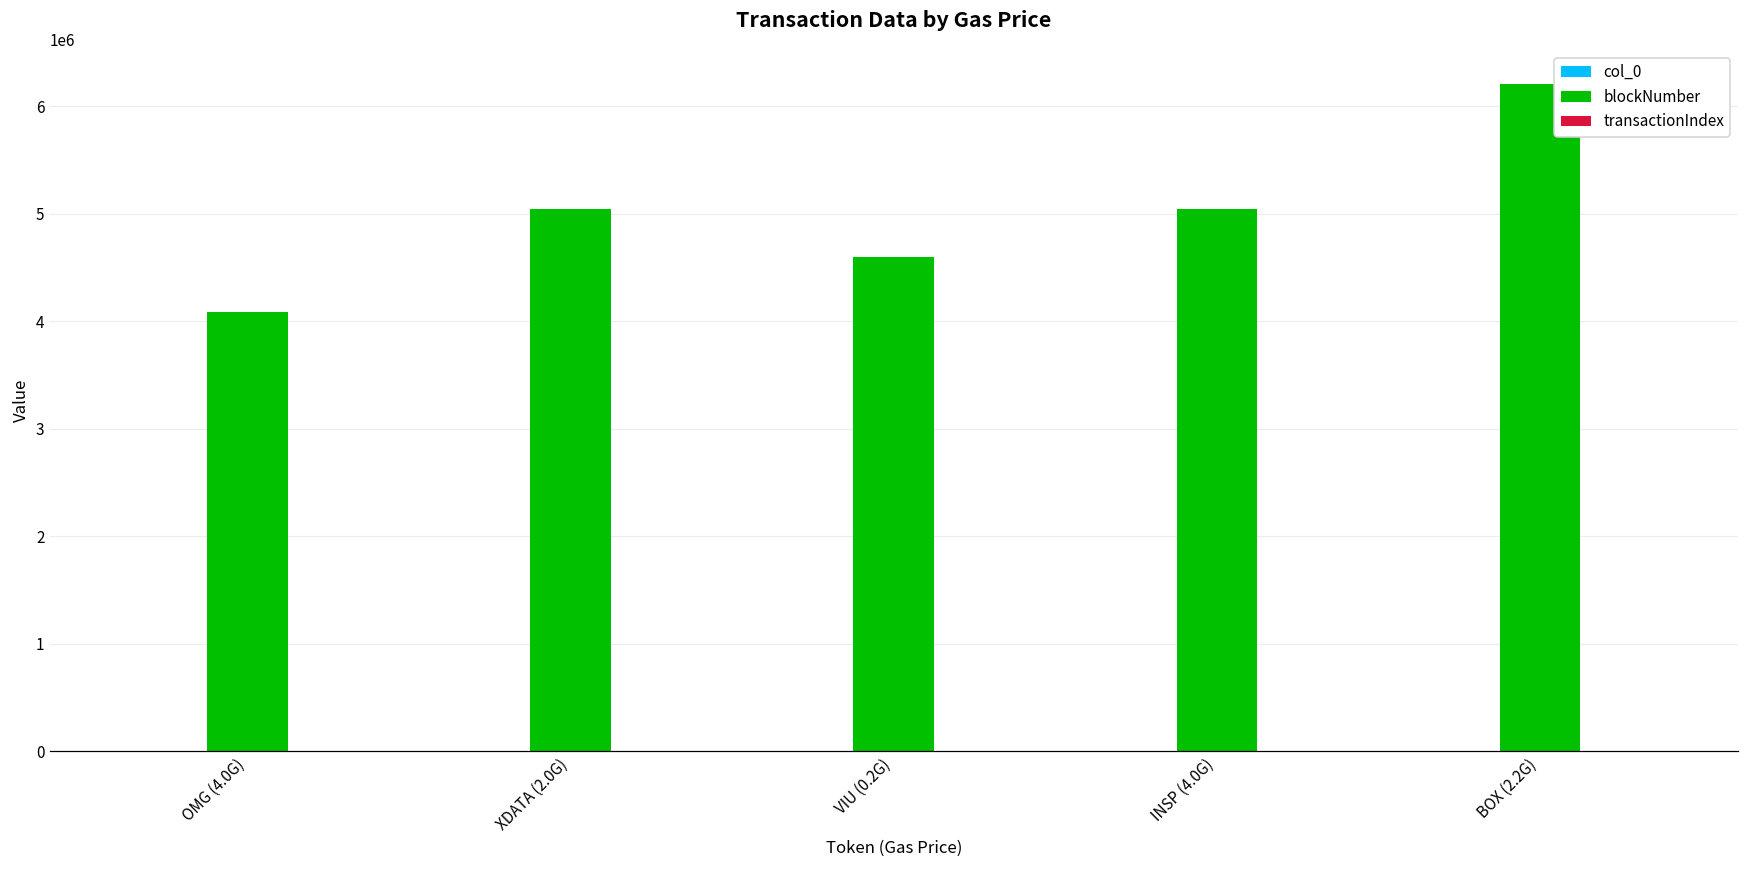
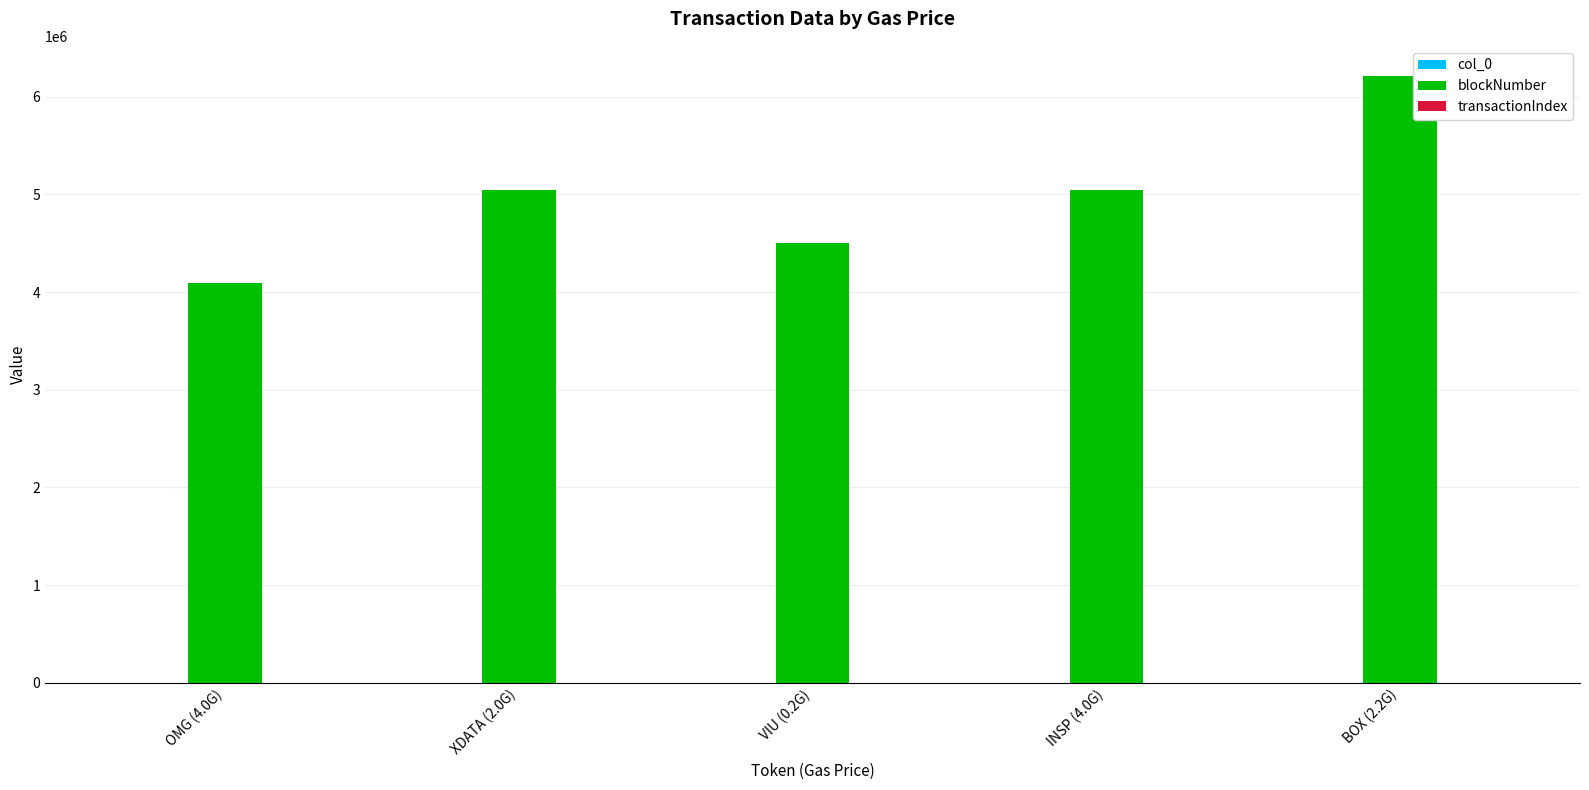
blockNumber, VIU (0.2G): 4600000 -> 4500000
